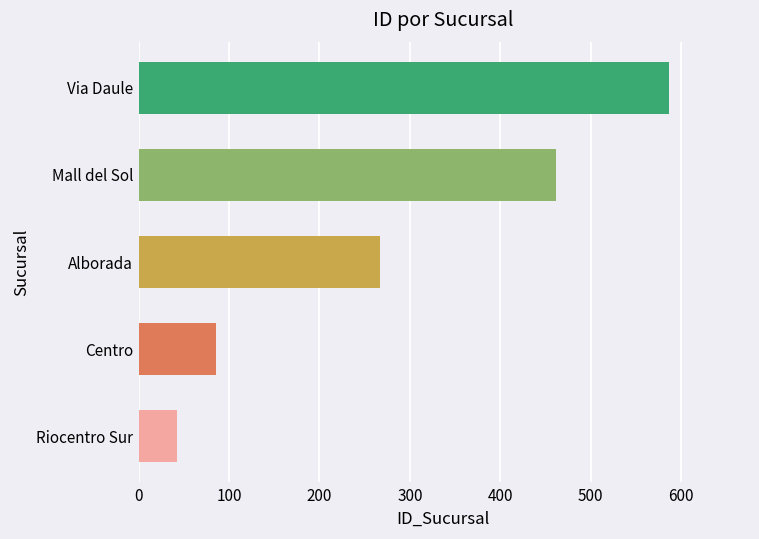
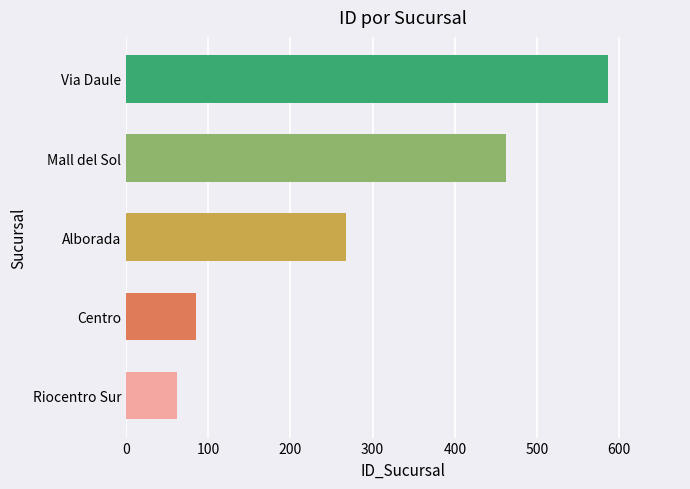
Riocentro Sur: 40 -> 60
